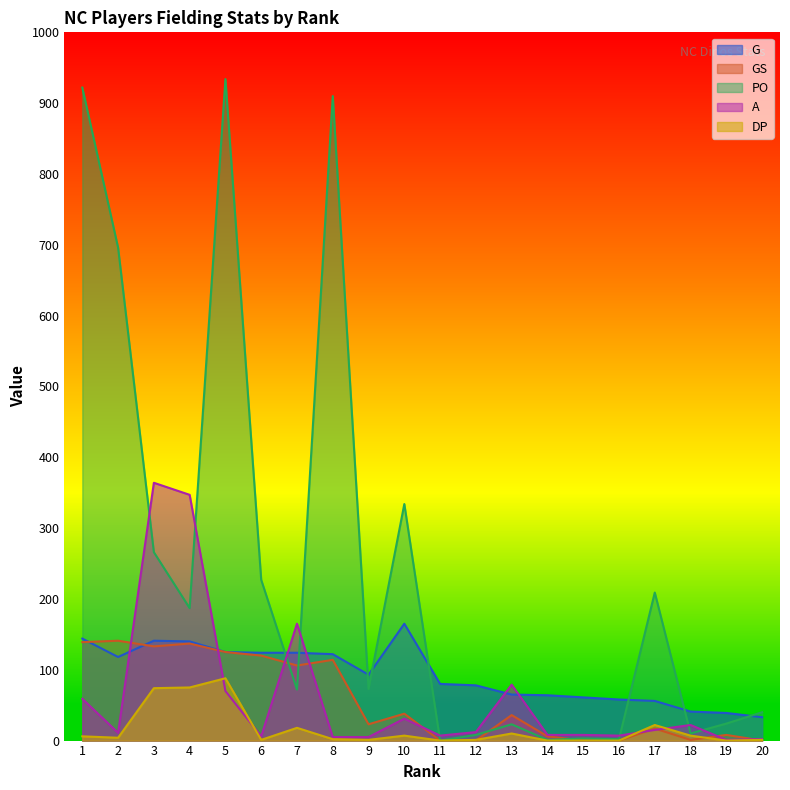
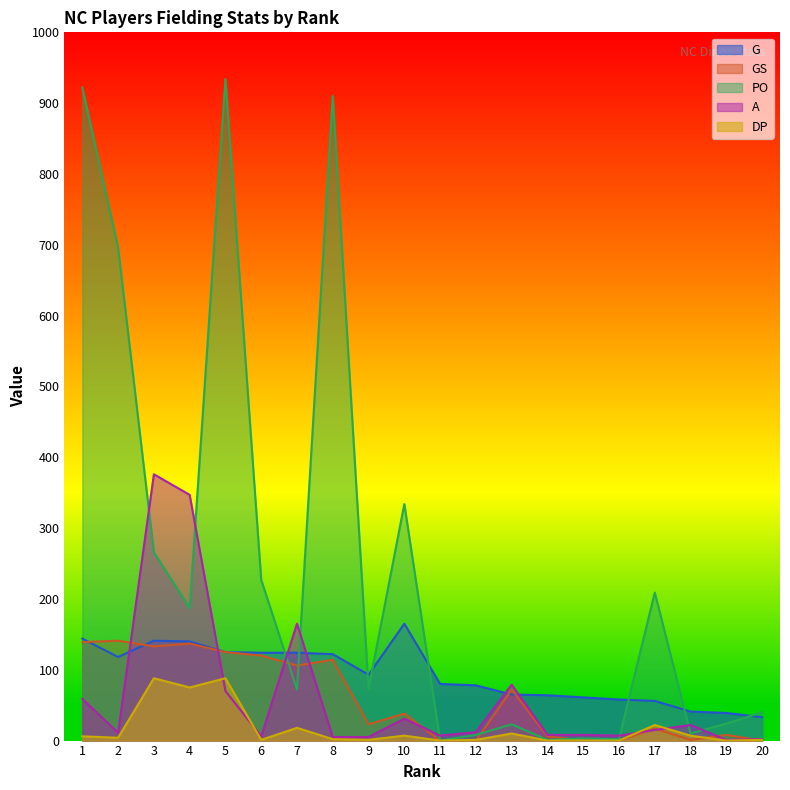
A, 3: 360 -> 380
DP, 3: 70 -> 90
GS, 13: 40 -> 70
